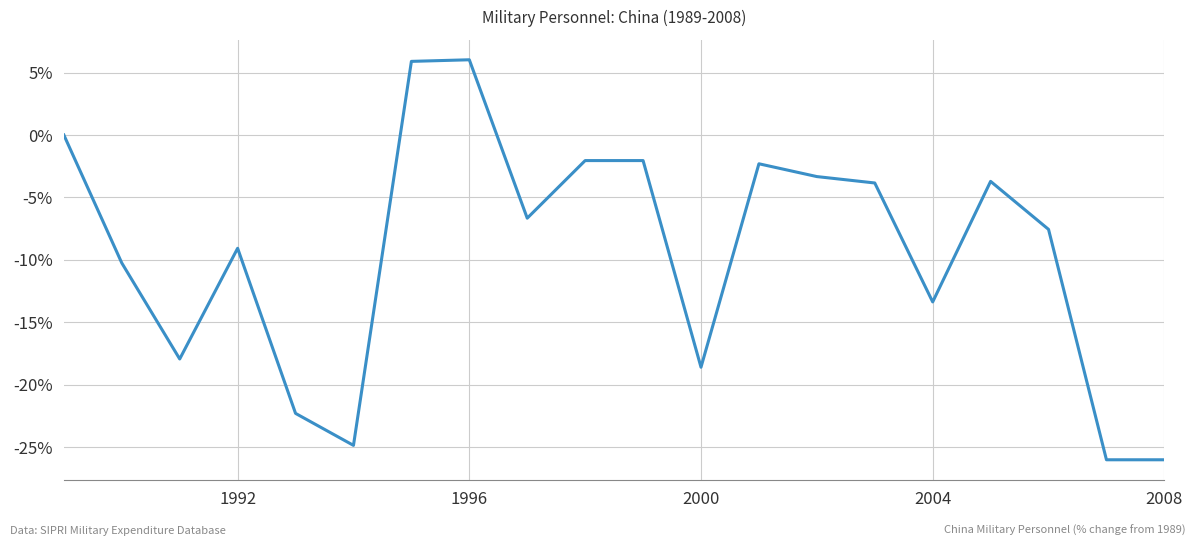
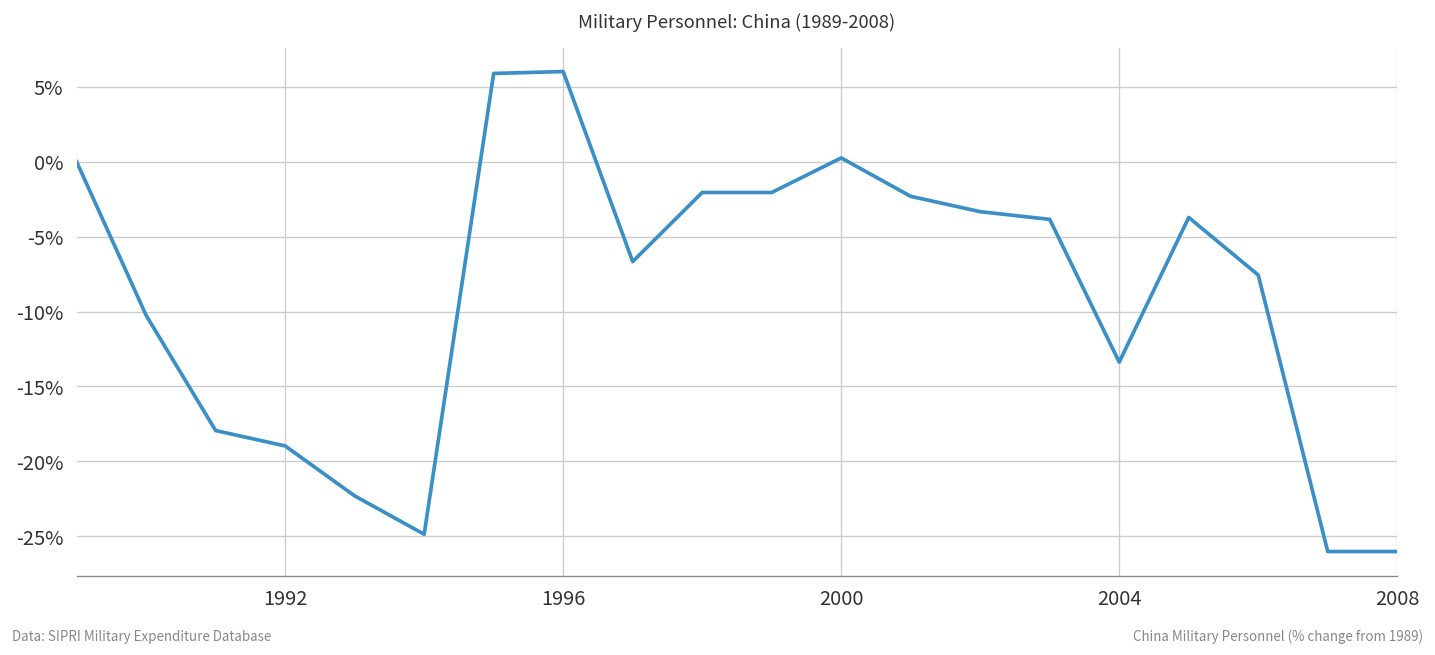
1992: -9.1% -> -19.0%
2000: -18.6% -> 0.3%
